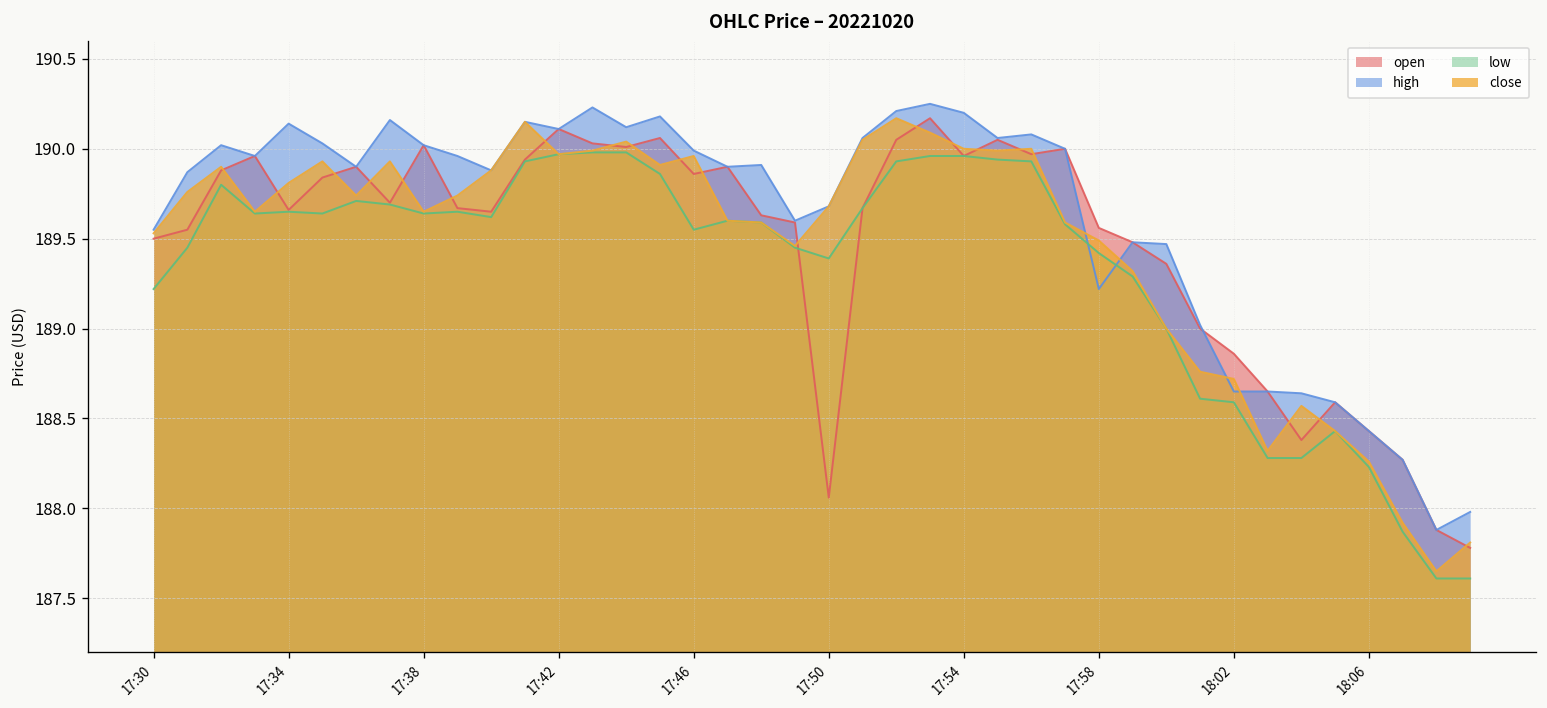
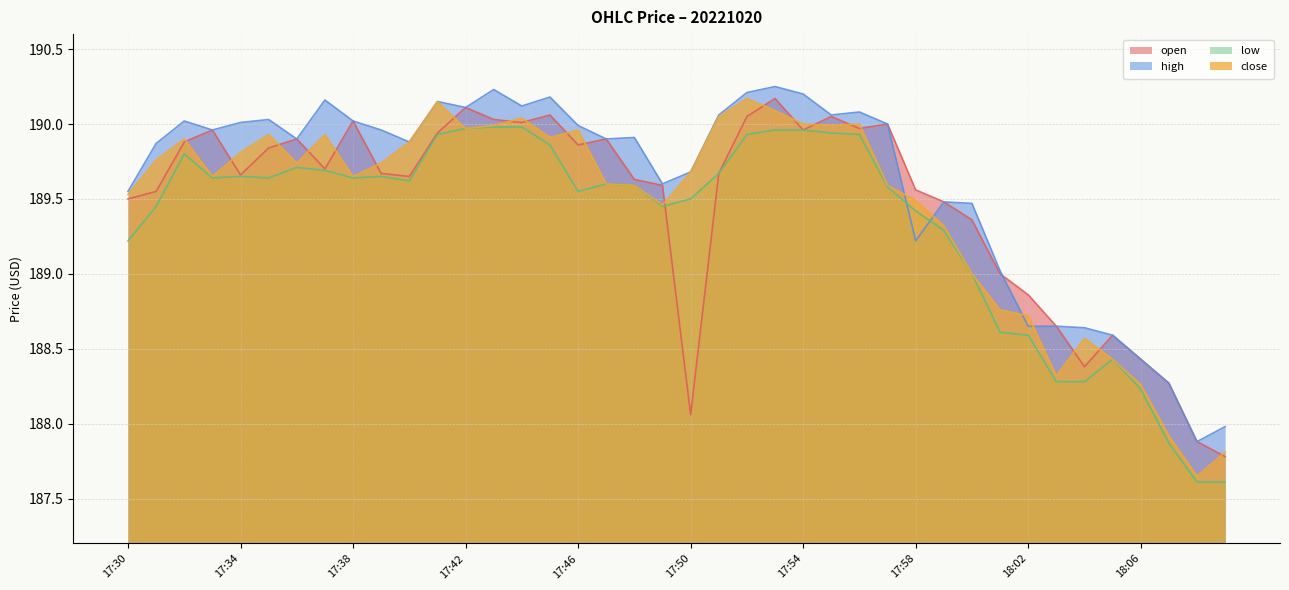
high, 17:34: 190.14 -> 190.01
low, 17:50: 189.39 -> 189.50
